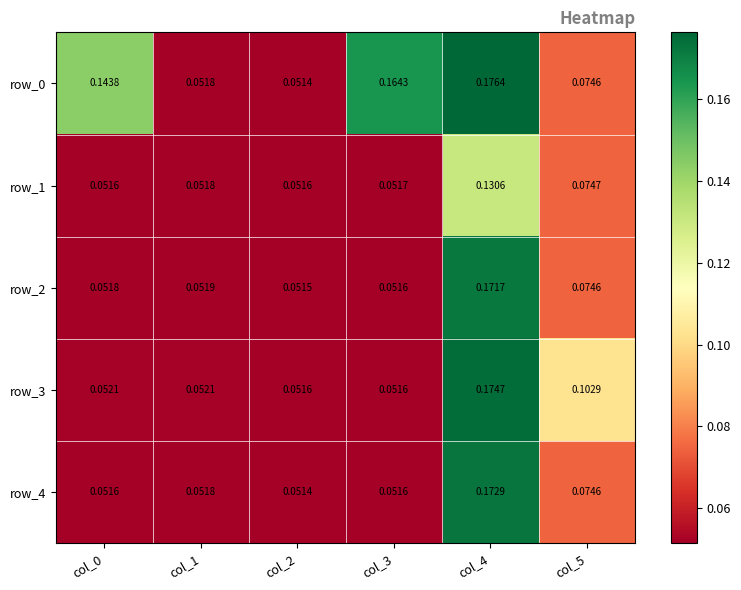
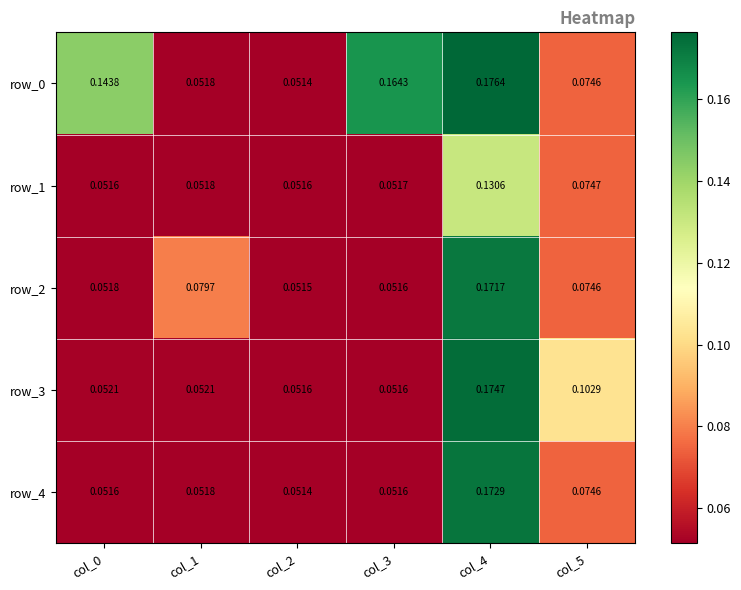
row_2, col_1: 0.0519 -> 0.0797
